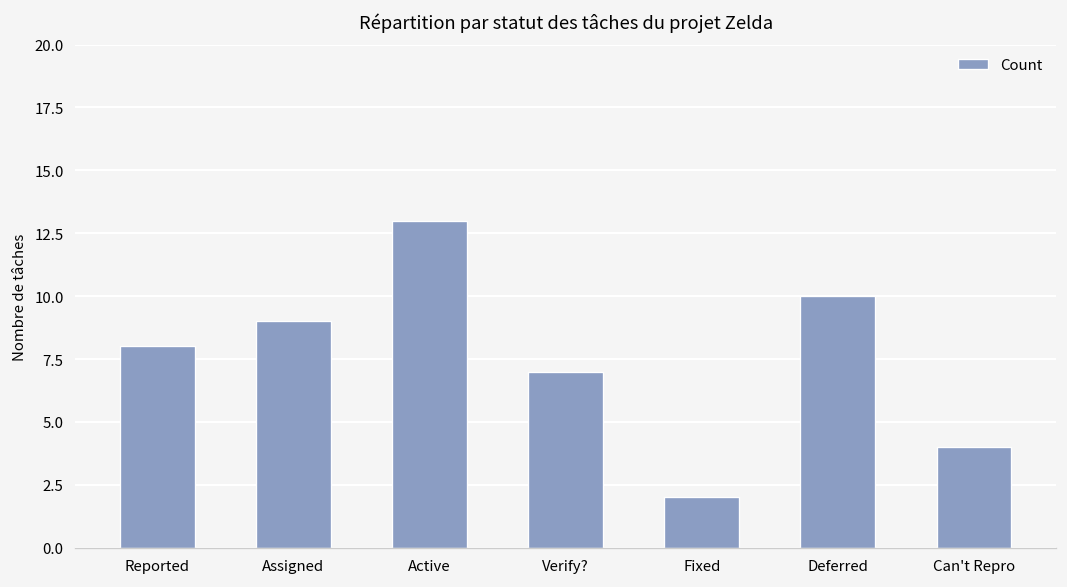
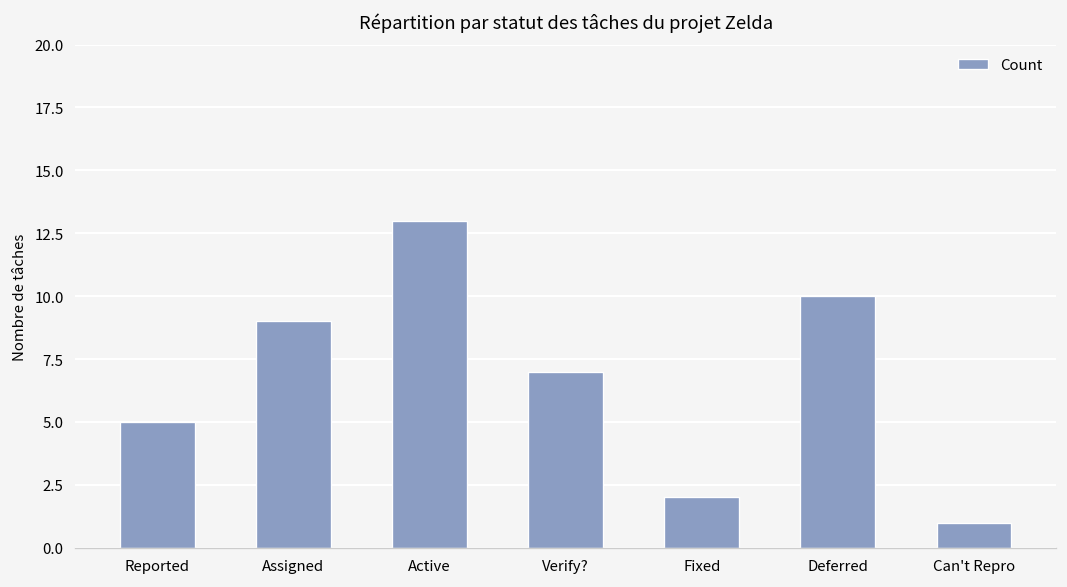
Reported: 8 -> 5
Can't Repro: 4 -> 1
